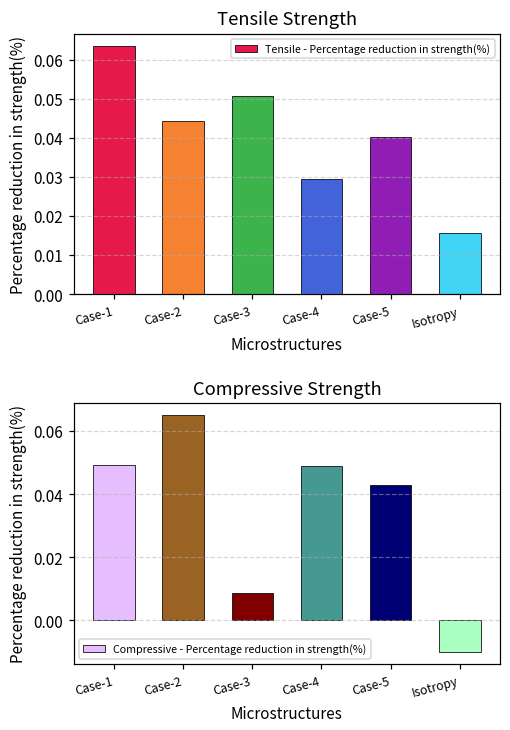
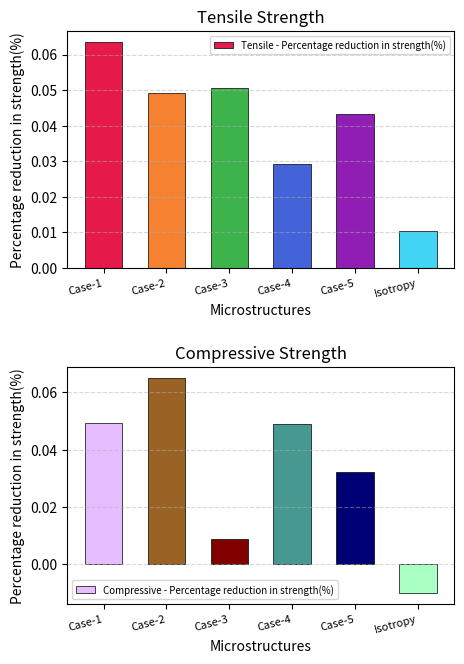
Tensile Strength, Case-2: 0.044 -> 0.049
Tensile Strength, Case-5: 0.040 -> 0.043
Tensile Strength, Isotropy: 0.016 -> 0.010
Compressive Strength, Case-5: 0.043 -> 0.032
